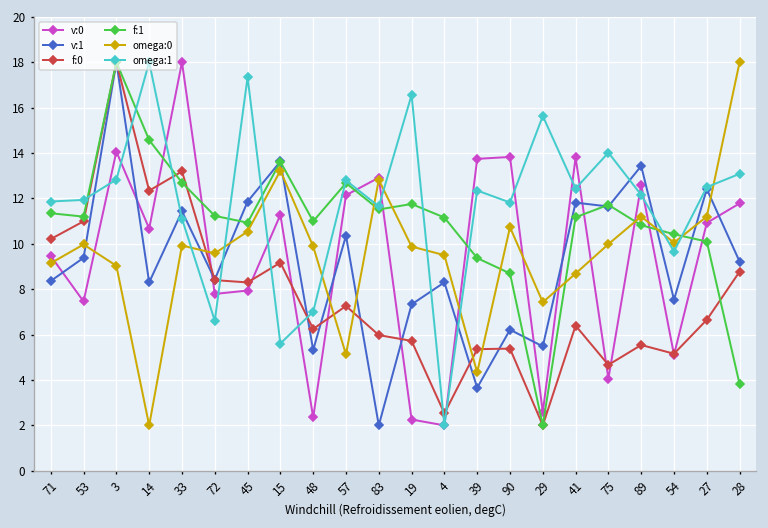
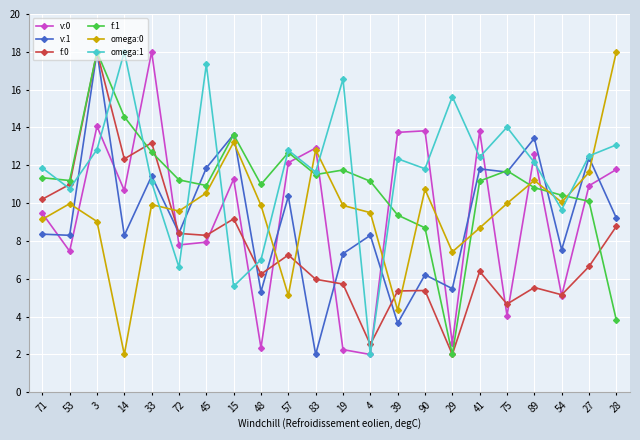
v:1, 53: 9.4 -> 8.3
omega:1, 53: 11.9 -> 10.8
omega:0, 27: 11.2 -> 11.6
